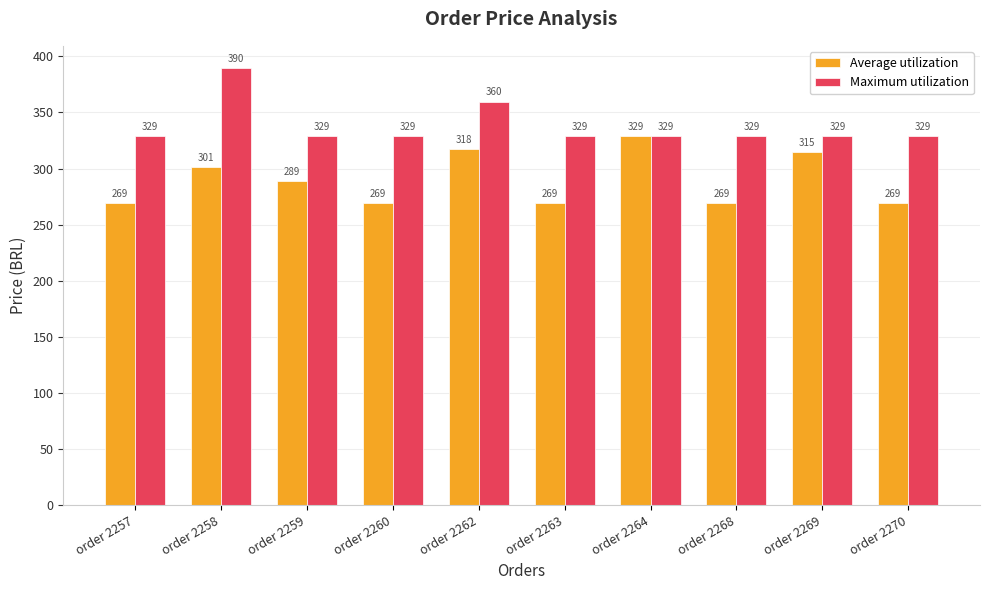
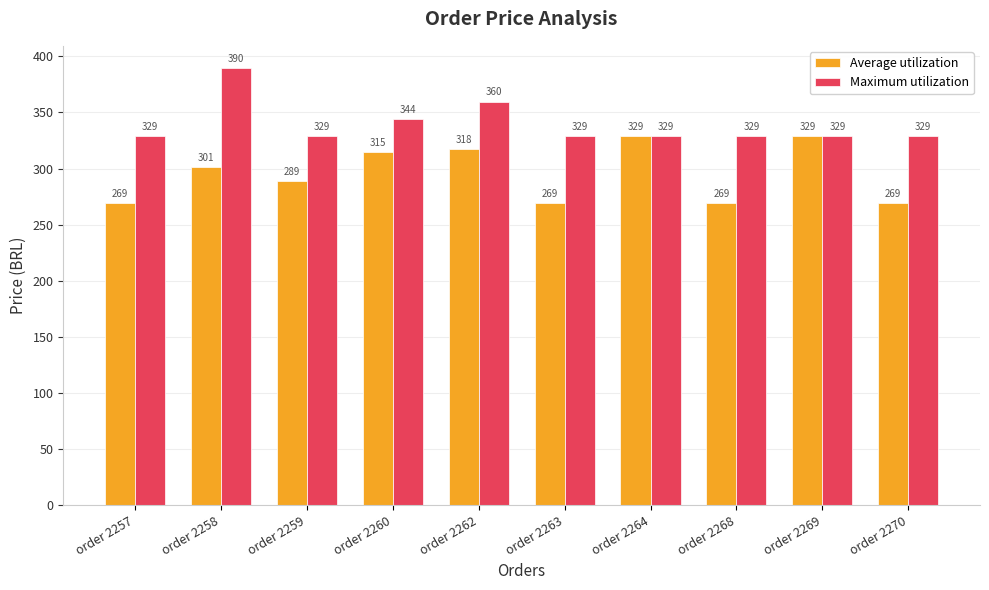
Average utilization, order 2260: 269 -> 315
Maximum utilization, order 2260: 329 -> 344
Average utilization, order 2269: 315 -> 329
